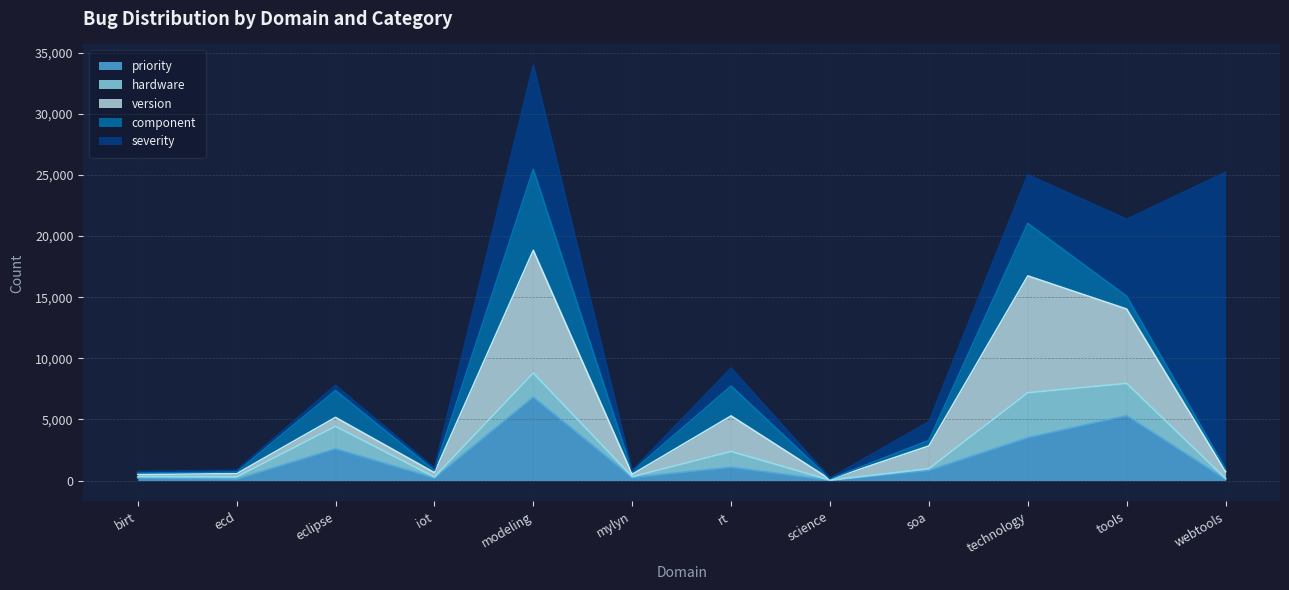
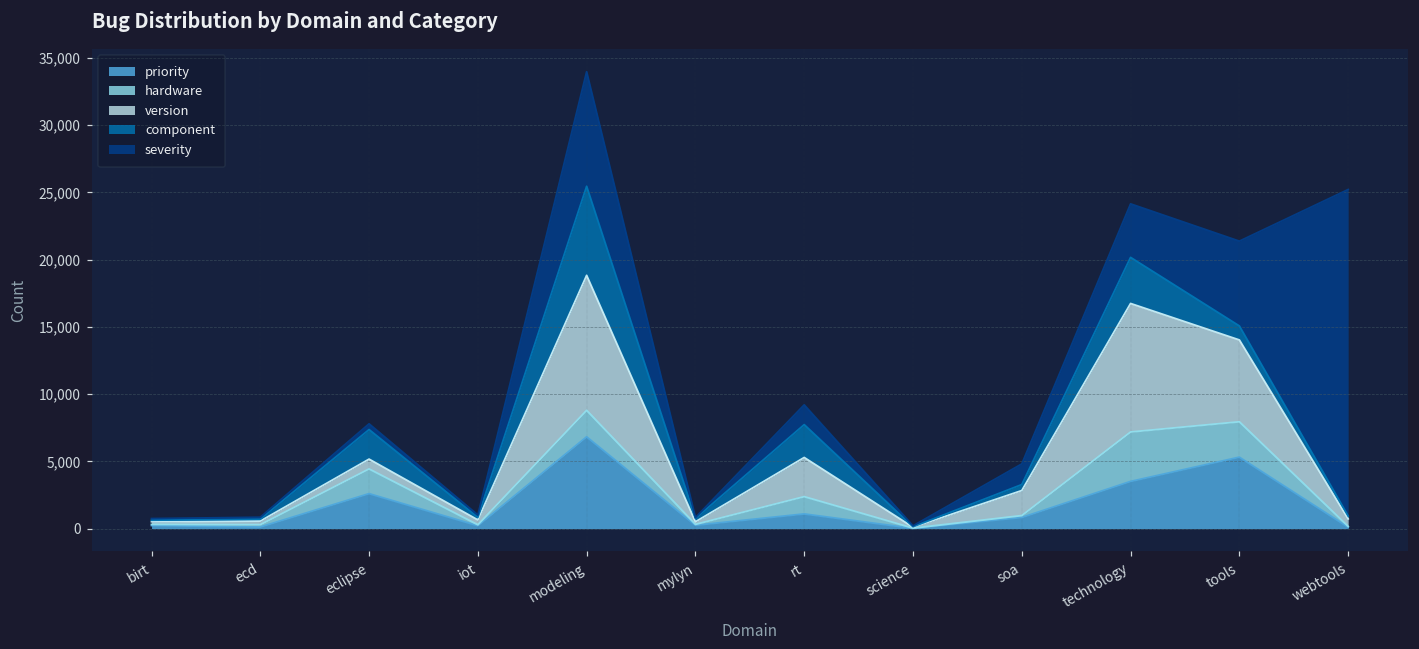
component, technology: 4,300 -> 3,400
